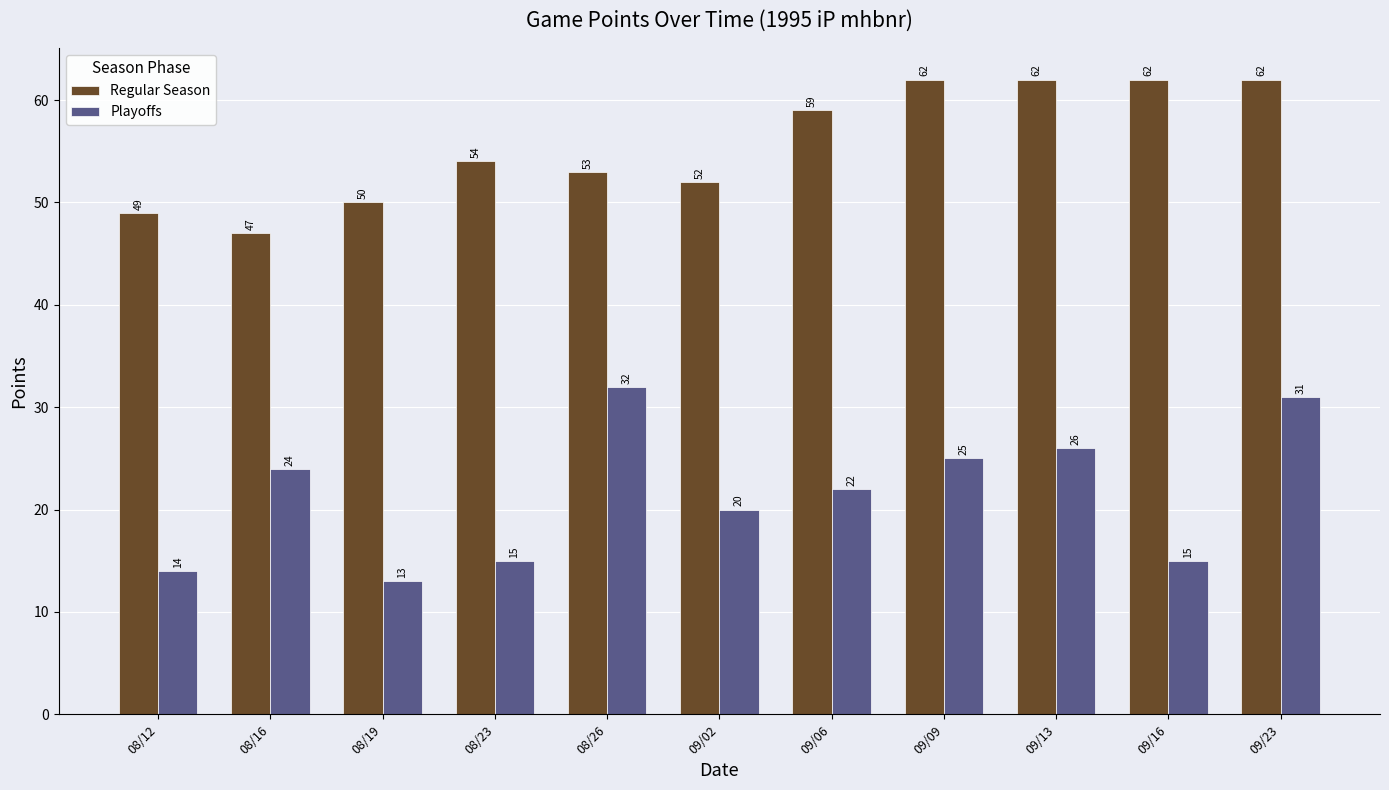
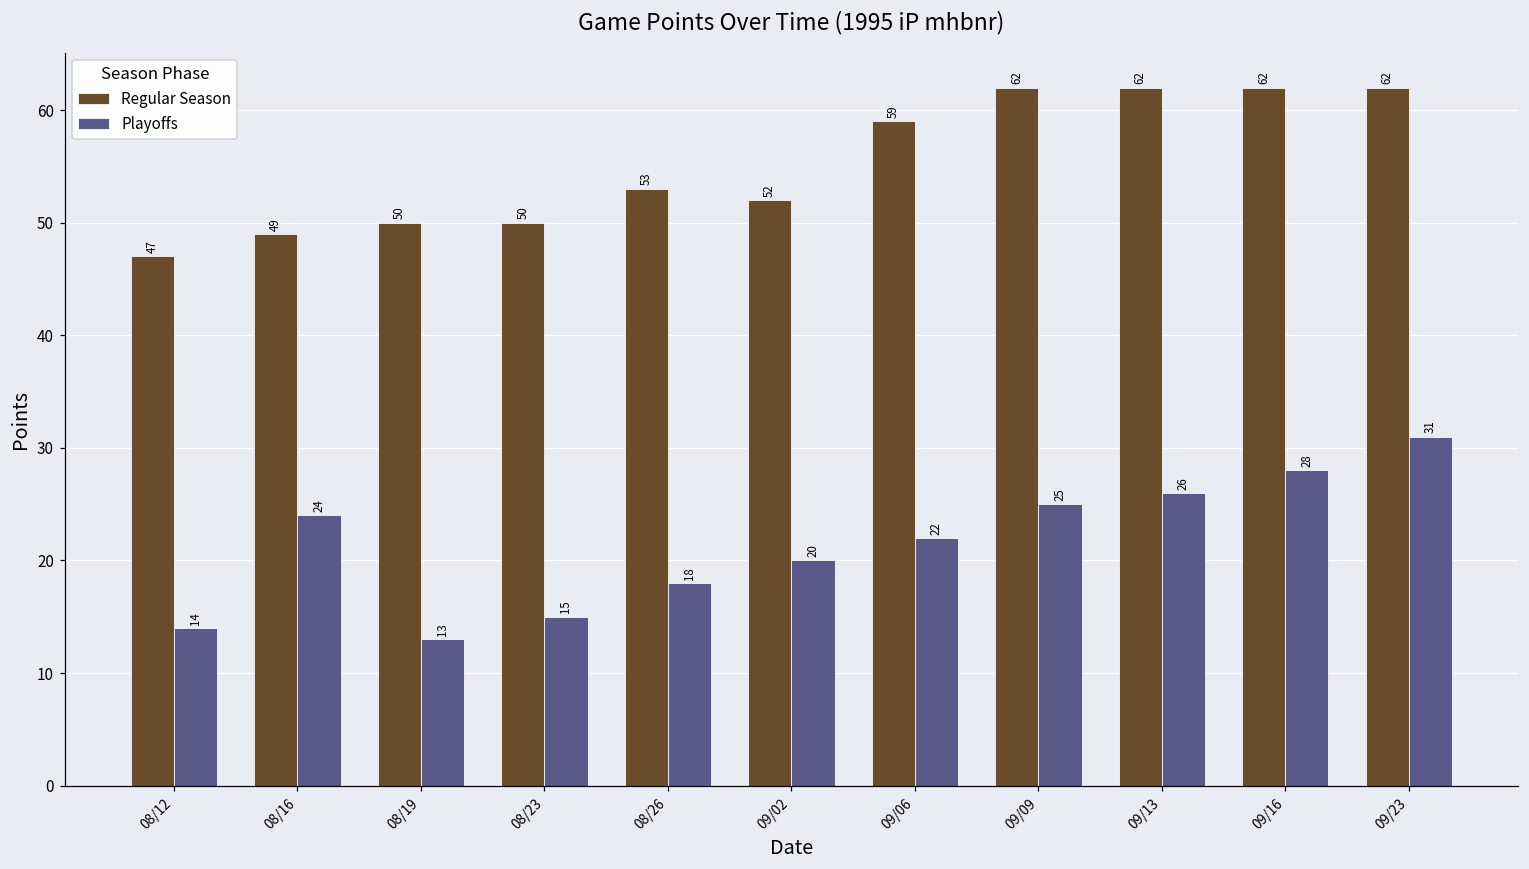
Regular Season, 08/12: 49 -> 47
Regular Season, 08/16: 47 -> 49
Regular Season, 08/23: 54 -> 50
Playoffs, 08/26: 32 -> 18
Playoffs, 09/16: 15 -> 28
